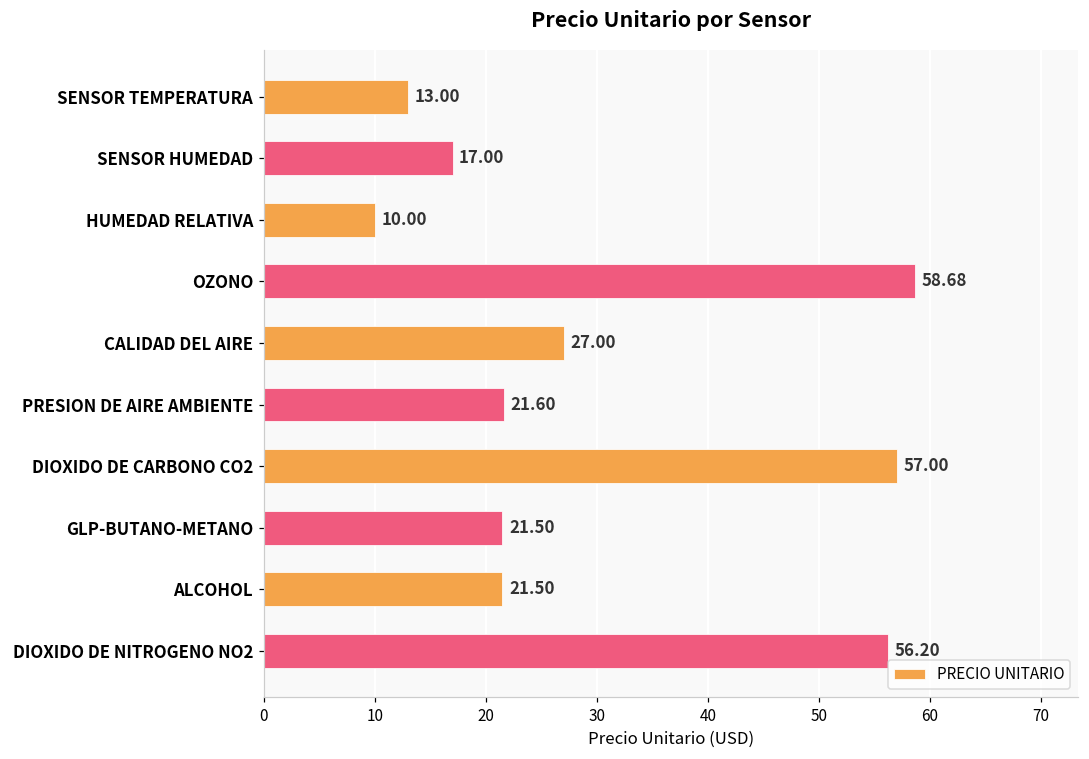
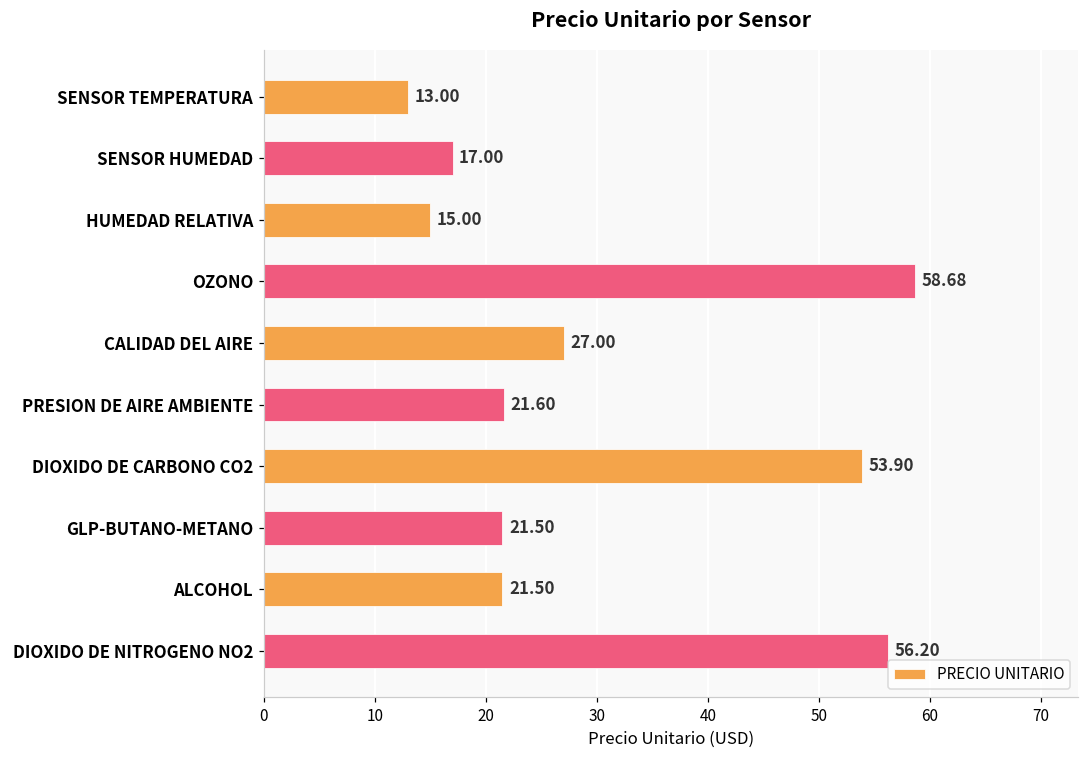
HUMEDAD RELATIVA: 10.00 -> 15.00
DIOXIDO DE CARBONO CO2: 57.00 -> 53.90
